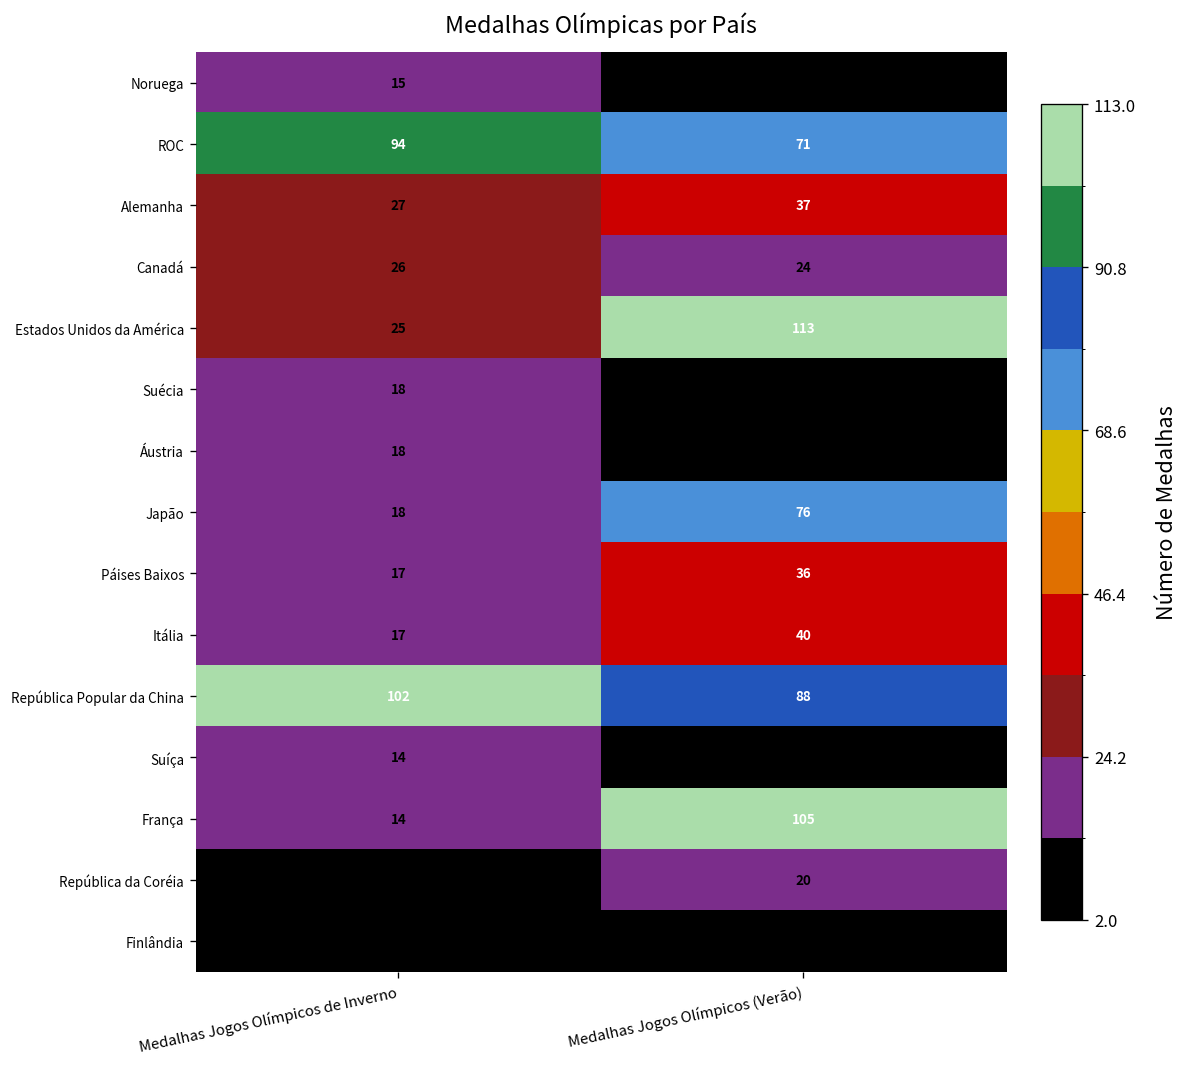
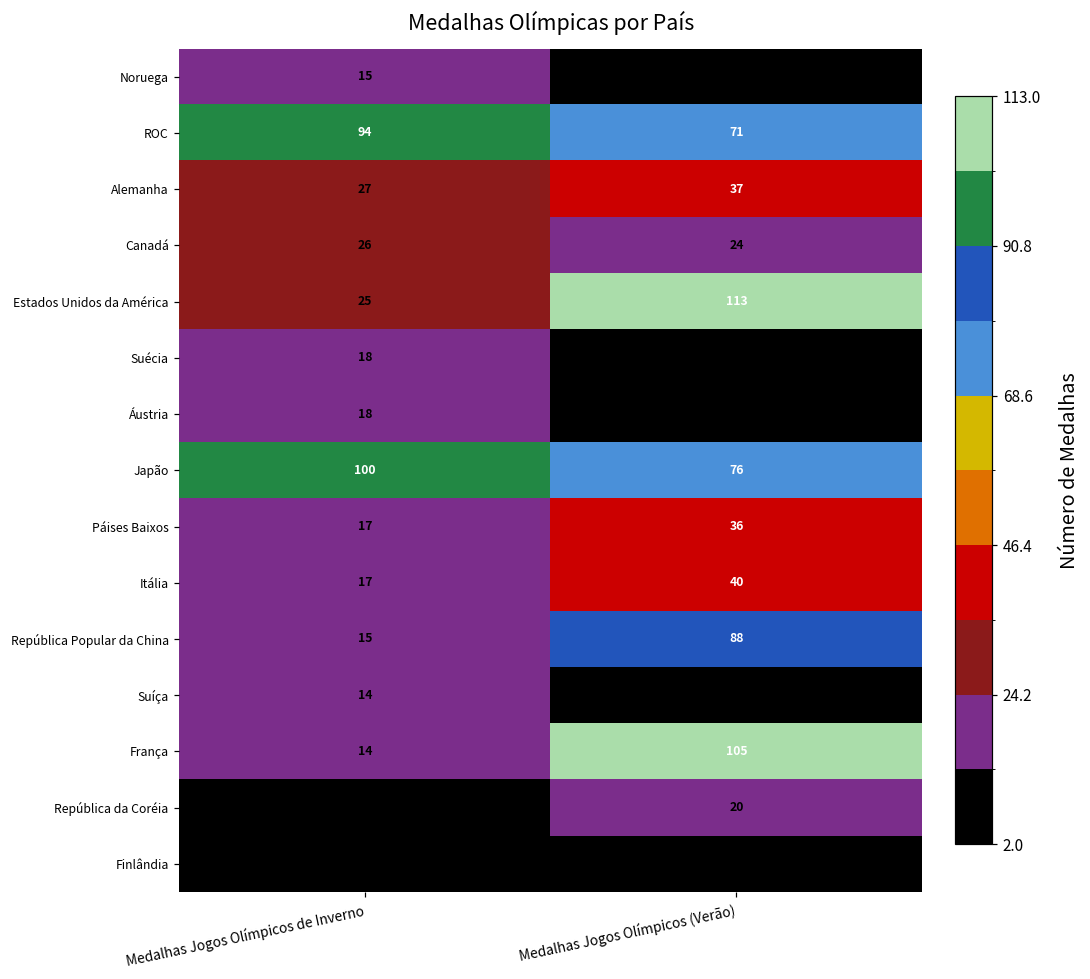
Japão, Medalhas Jogos Olímpicos de Inverno: 18 -> 100
República Popular da China, Medalhas Jogos Olímpicos de Inverno: 102 -> 15
